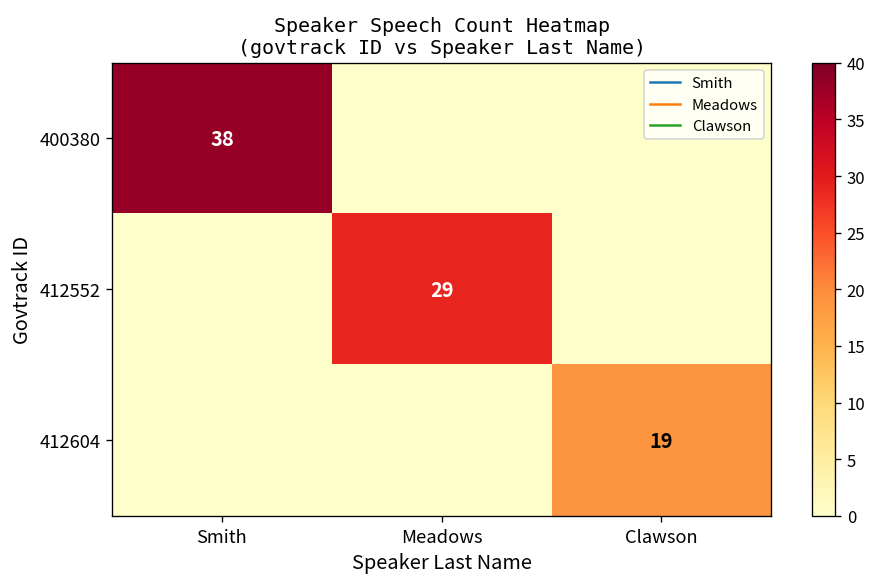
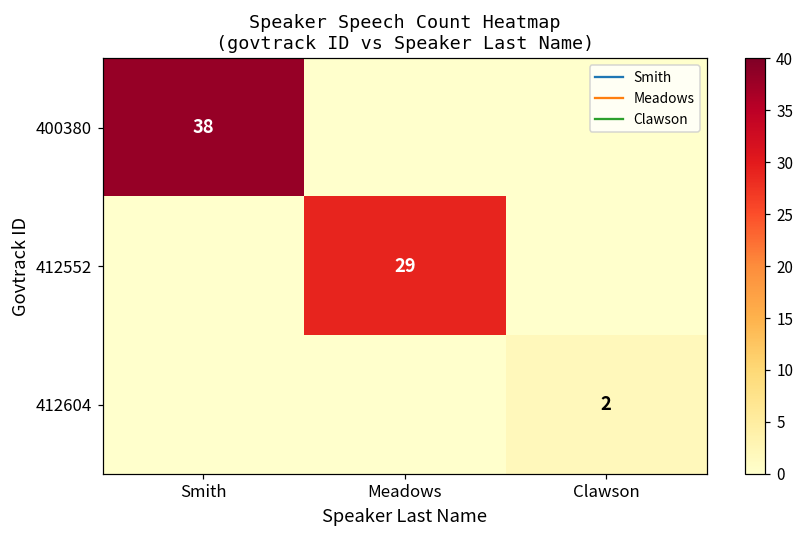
412604, Clawson: 19 -> 2
